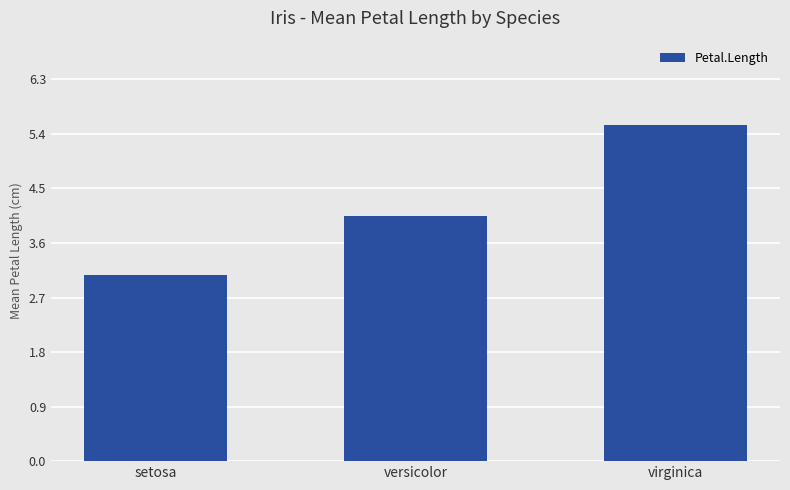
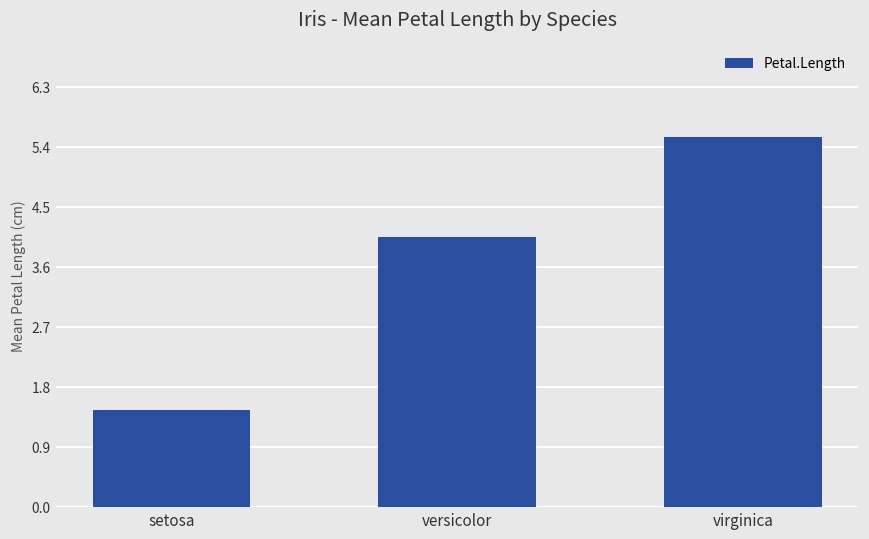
setosa: 3.1 -> 1.5
